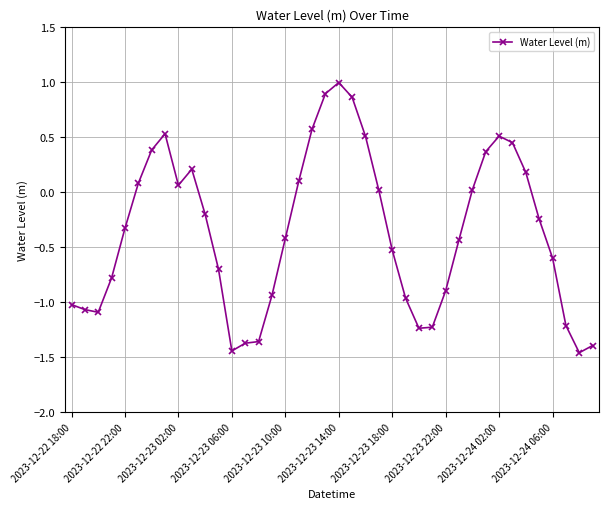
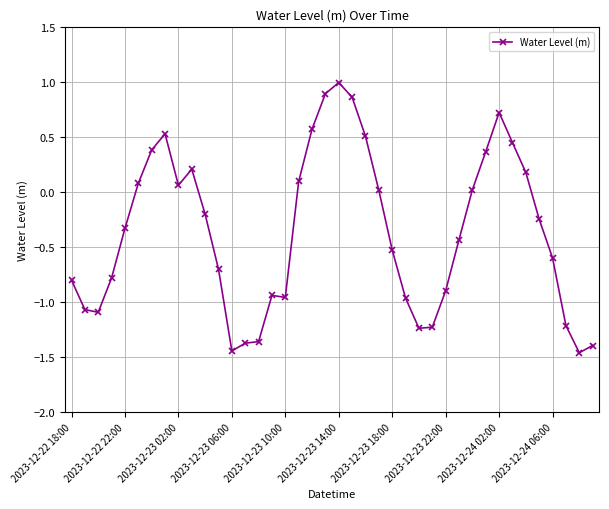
2023-12-22 18:00: -1.02 -> -0.80
2023-12-23 10:00: -0.42 -> -0.96
2023-12-24 02:00: 0.51 -> 0.73
